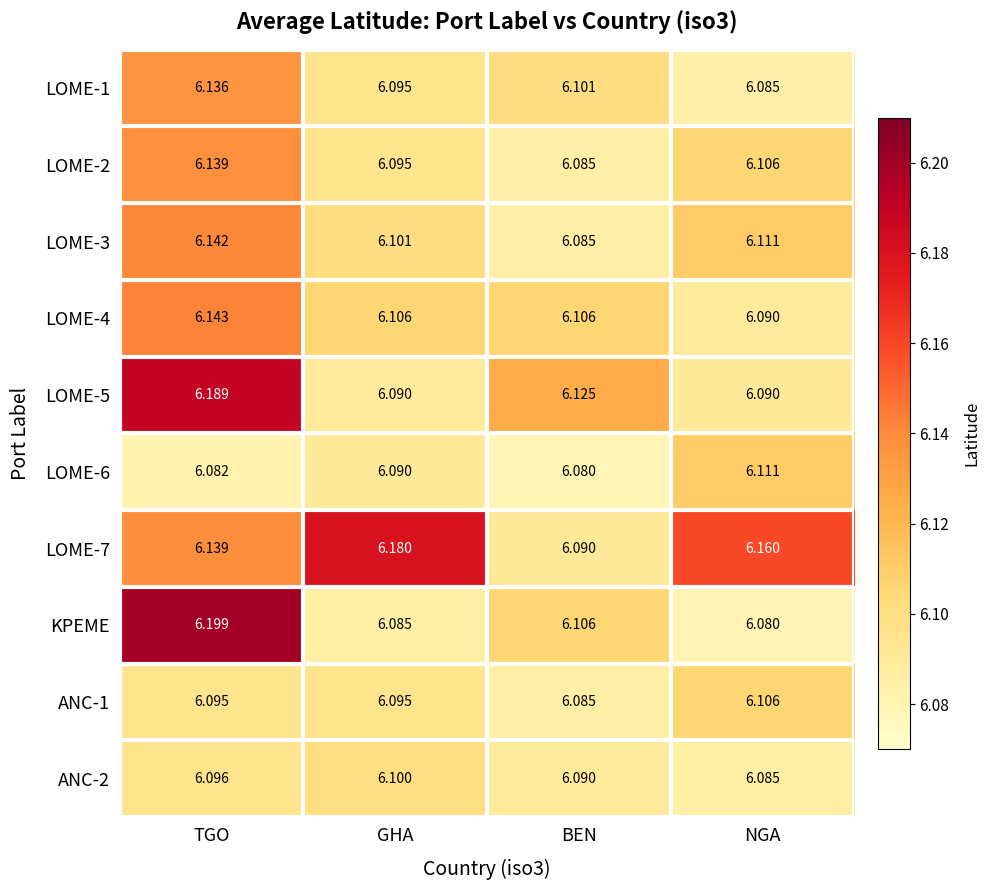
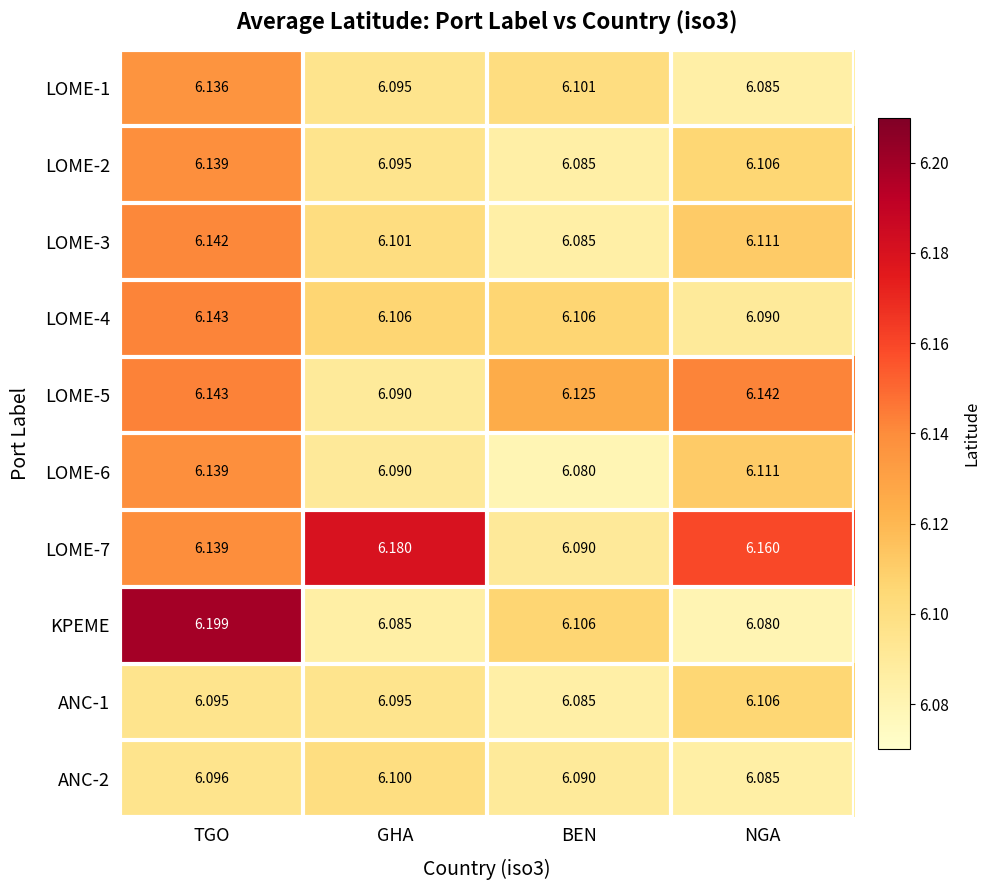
LOME-5, TGO: 6.189 -> 6.143
LOME-5, NGA: 6.090 -> 6.142
LOME-6, TGO: 6.082 -> 6.139
